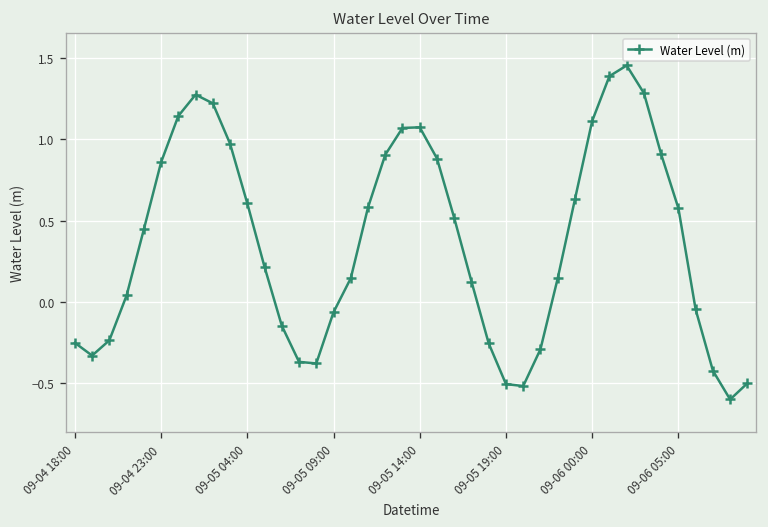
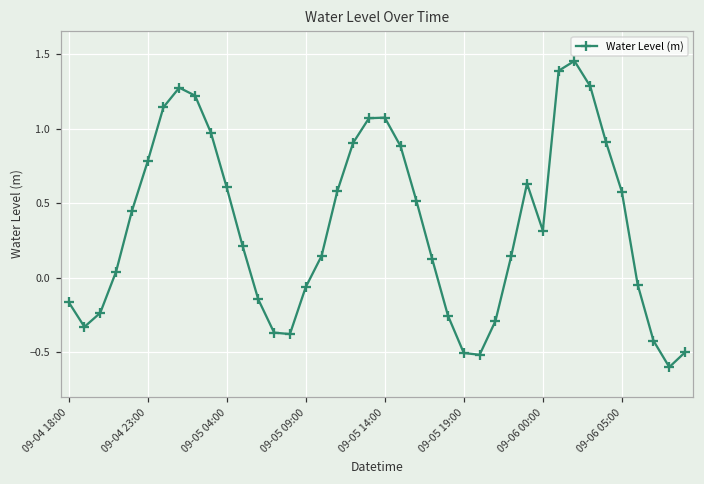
09-04 18:00: -0.25 -> -0.16
09-04 23:00: 0.86 -> 0.78
09-06 00:00: 1.11 -> 0.32
